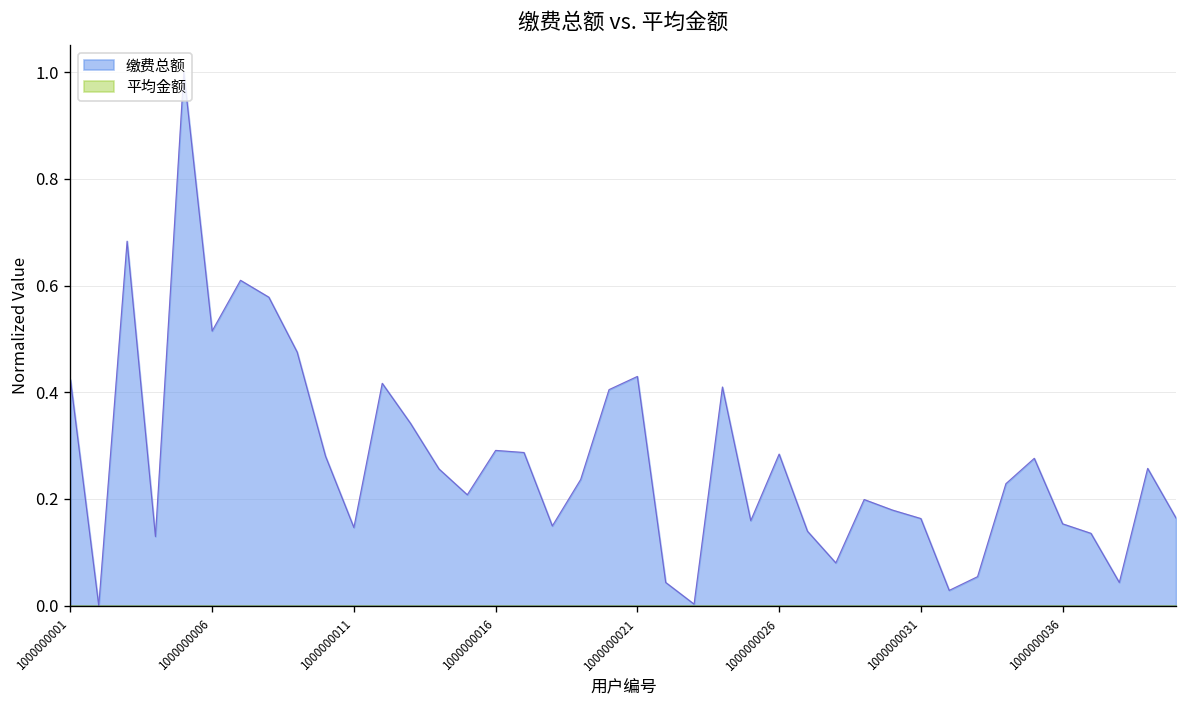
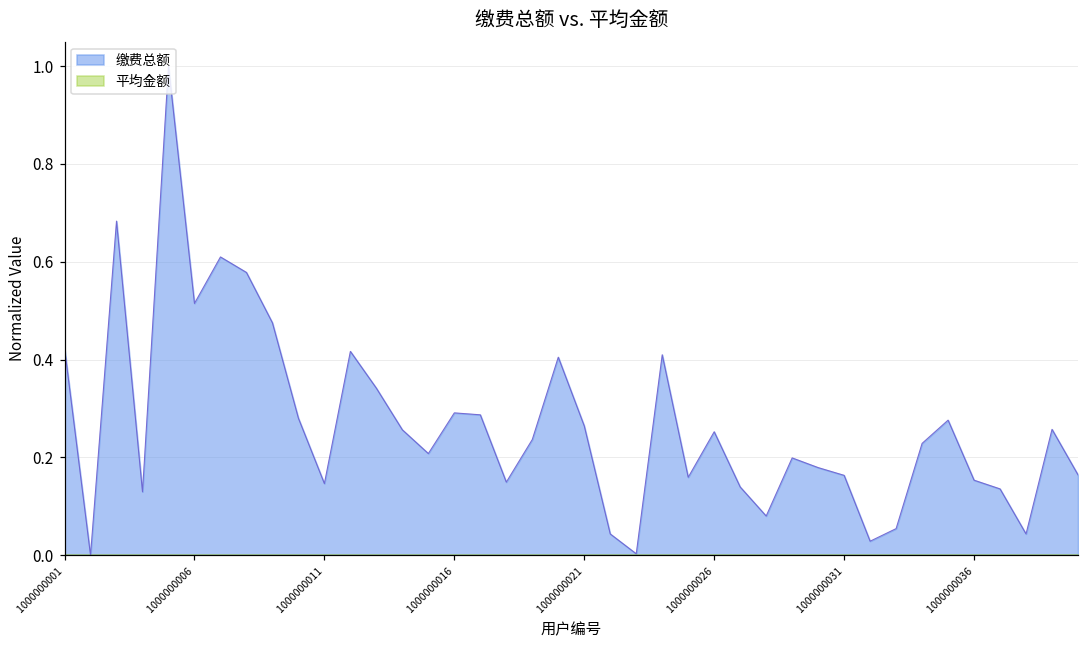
缴费总额, 1000000021: 0.43 -> 0.26
缴费总额, 1000000026: 0.28 -> 0.25
